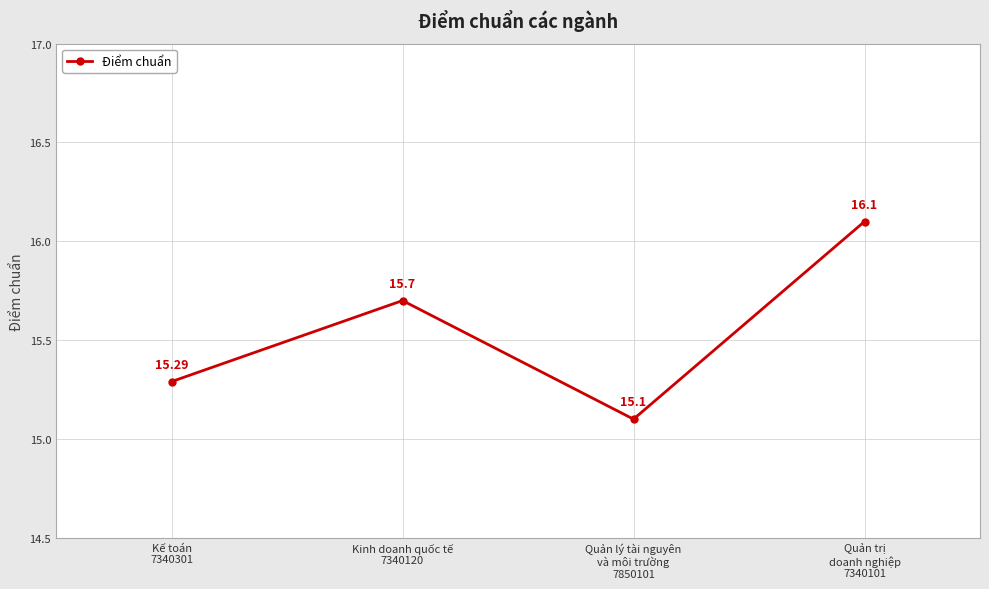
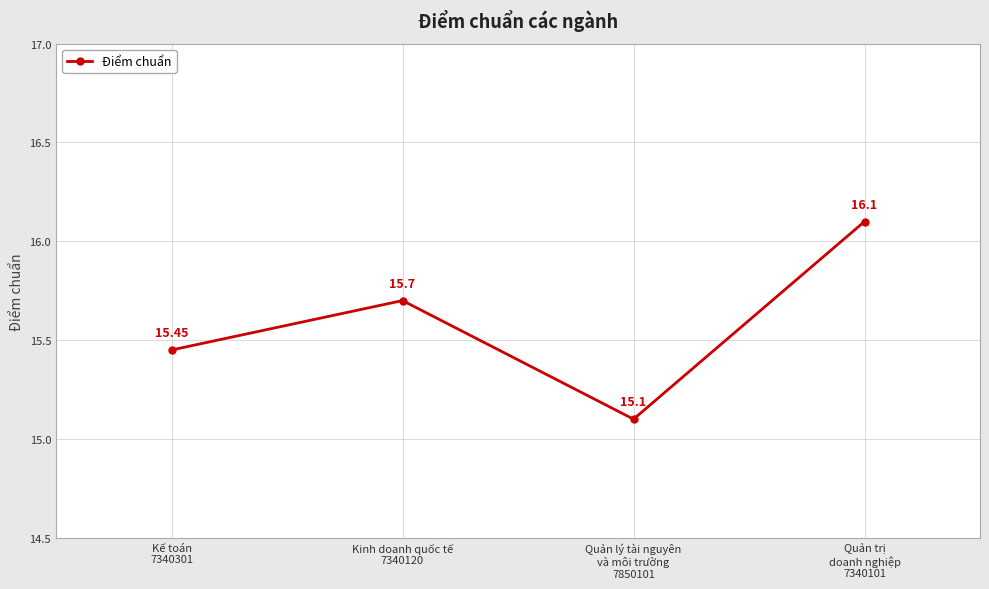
Kế toán 7340301: 15.29 -> 15.45
